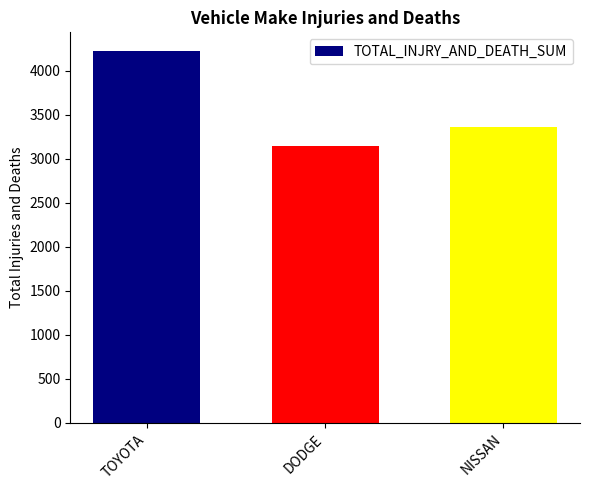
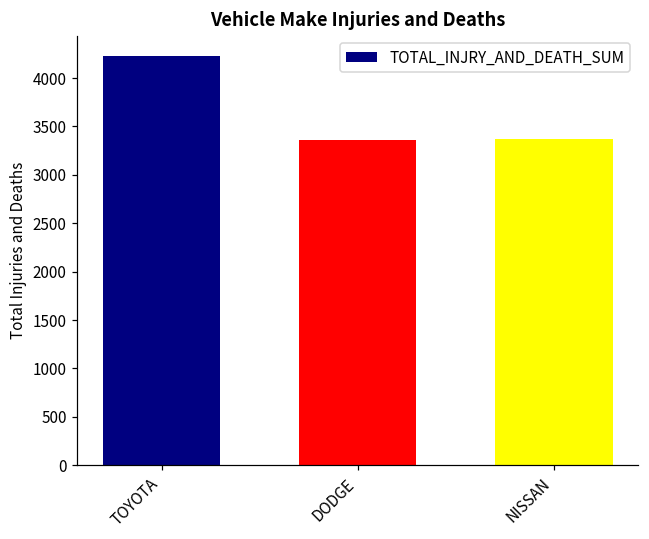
DODGE: 3100 -> 3400
